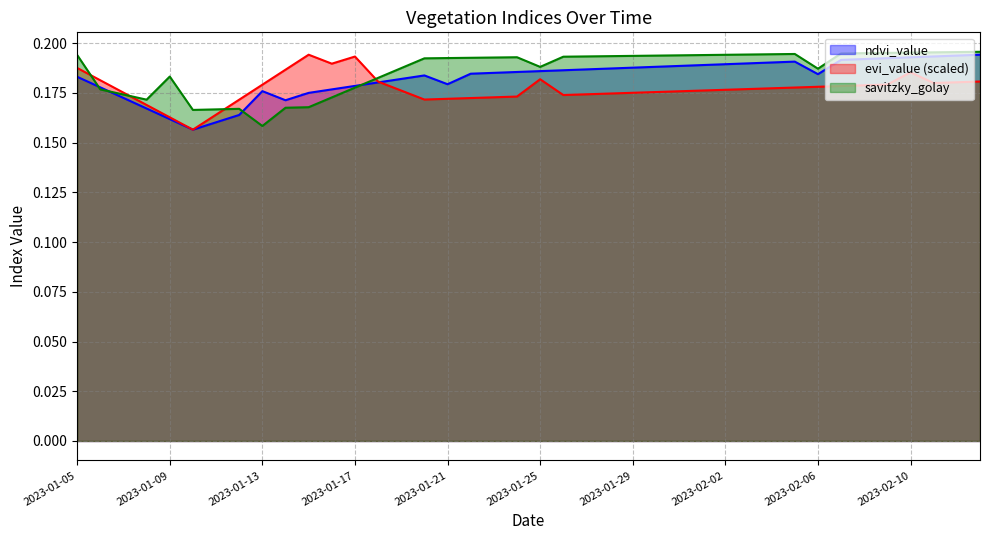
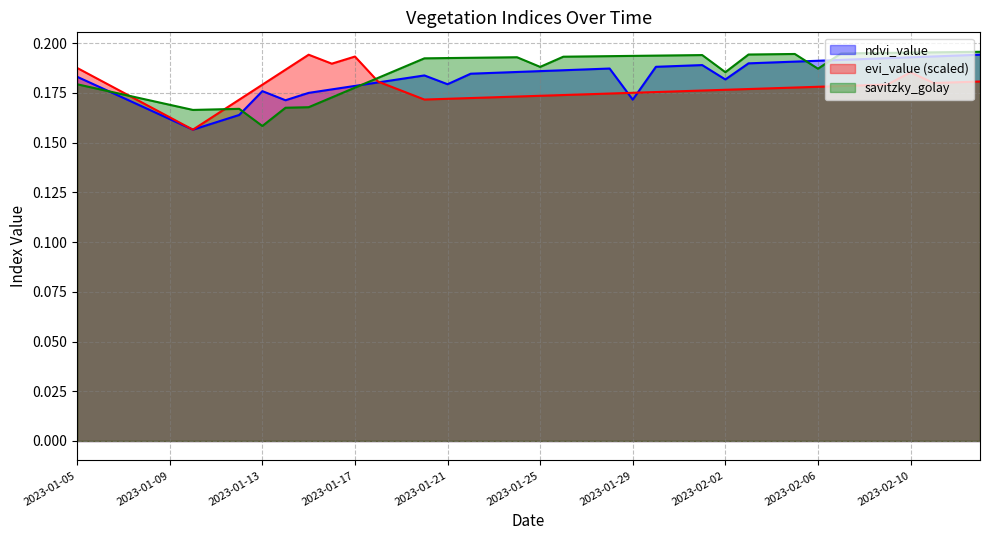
savitzky_golay, 2023-01-05: 0.194 -> 0.179
savitzky_golay, 2023-01-09: 0.183 -> 0.169
evi_value (scaled), 2023-01-25: 0.182 -> 0.174
ndvi_value, 2023-01-29: 0.188 -> 0.172
ndvi_value, 2023-02-02: 0.189 -> 0.182
savitzky_golay, 2023-02-02: 0.194 -> 0.185
ndvi_value, 2023-02-06: 0.184 -> 0.191
